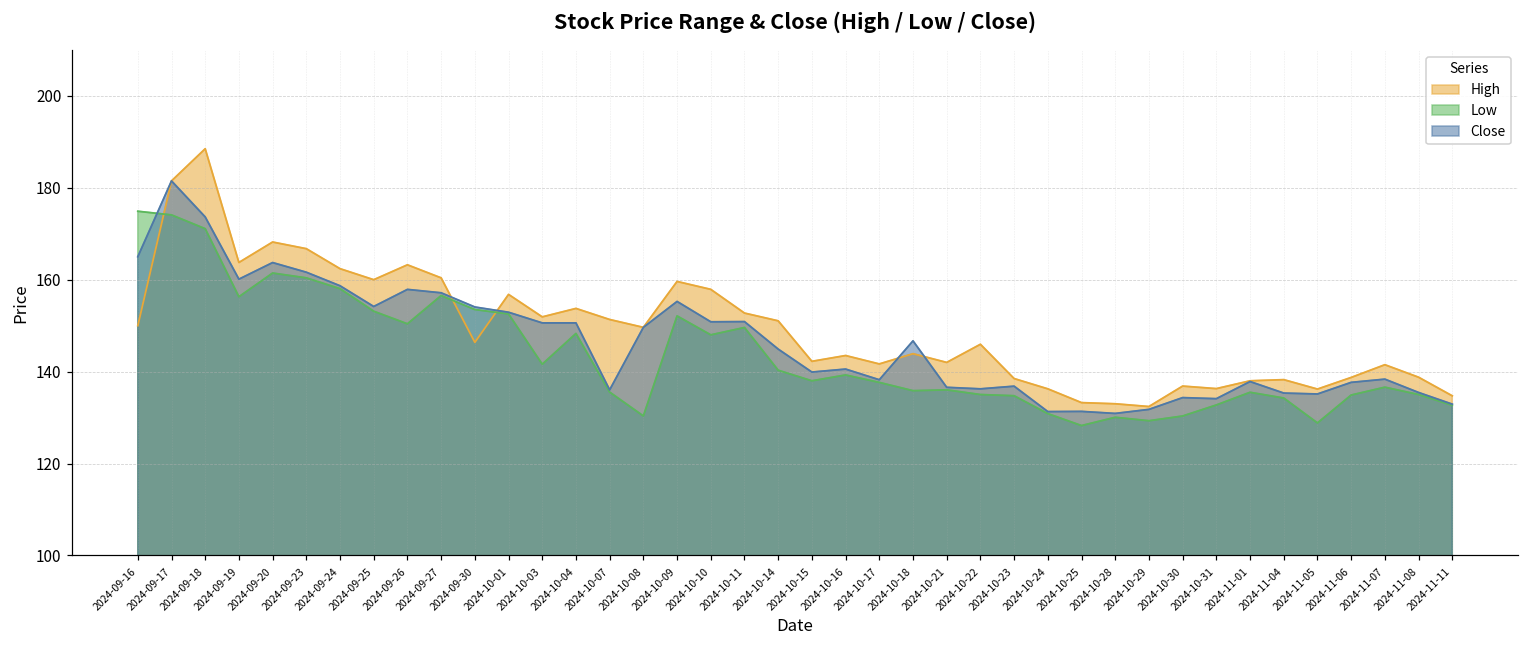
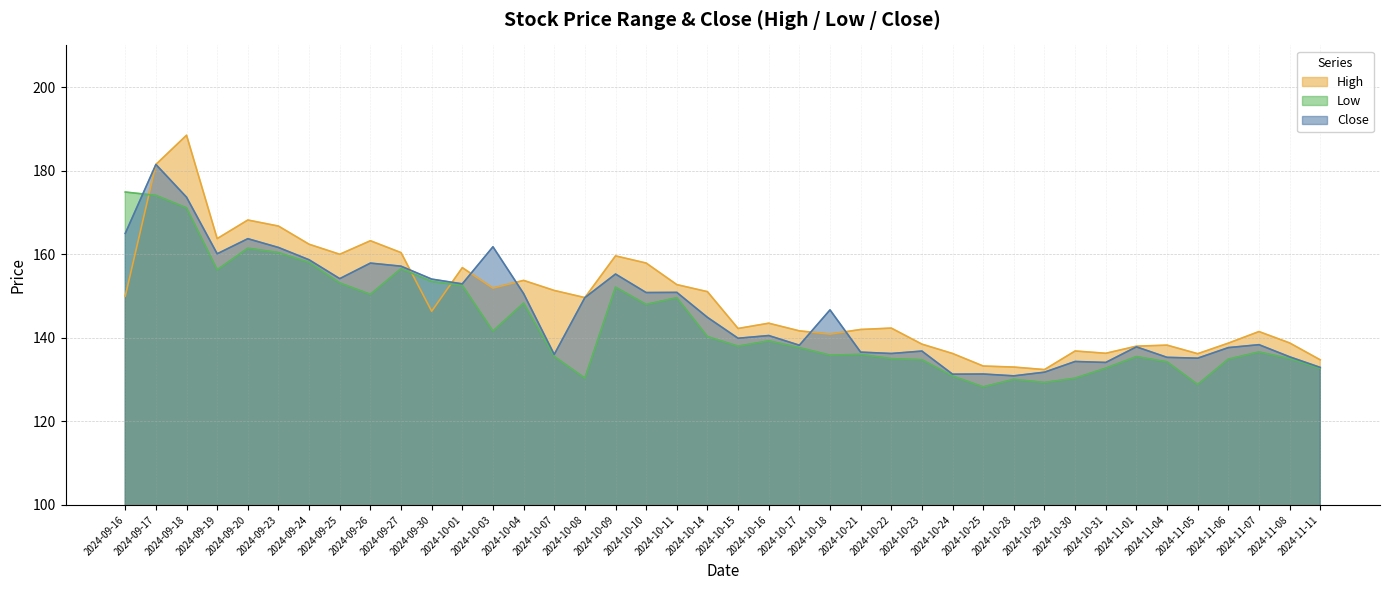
Close, 2024-10-03: 151 -> 162
High, 2024-10-18: 144 -> 141
High, 2024-10-22: 146 -> 142
